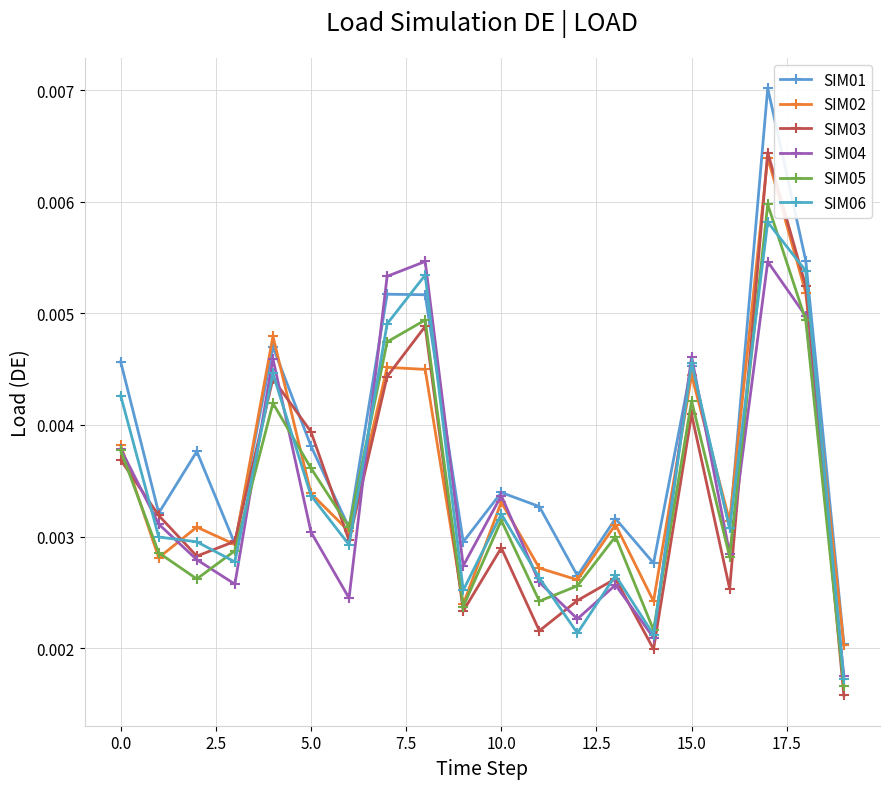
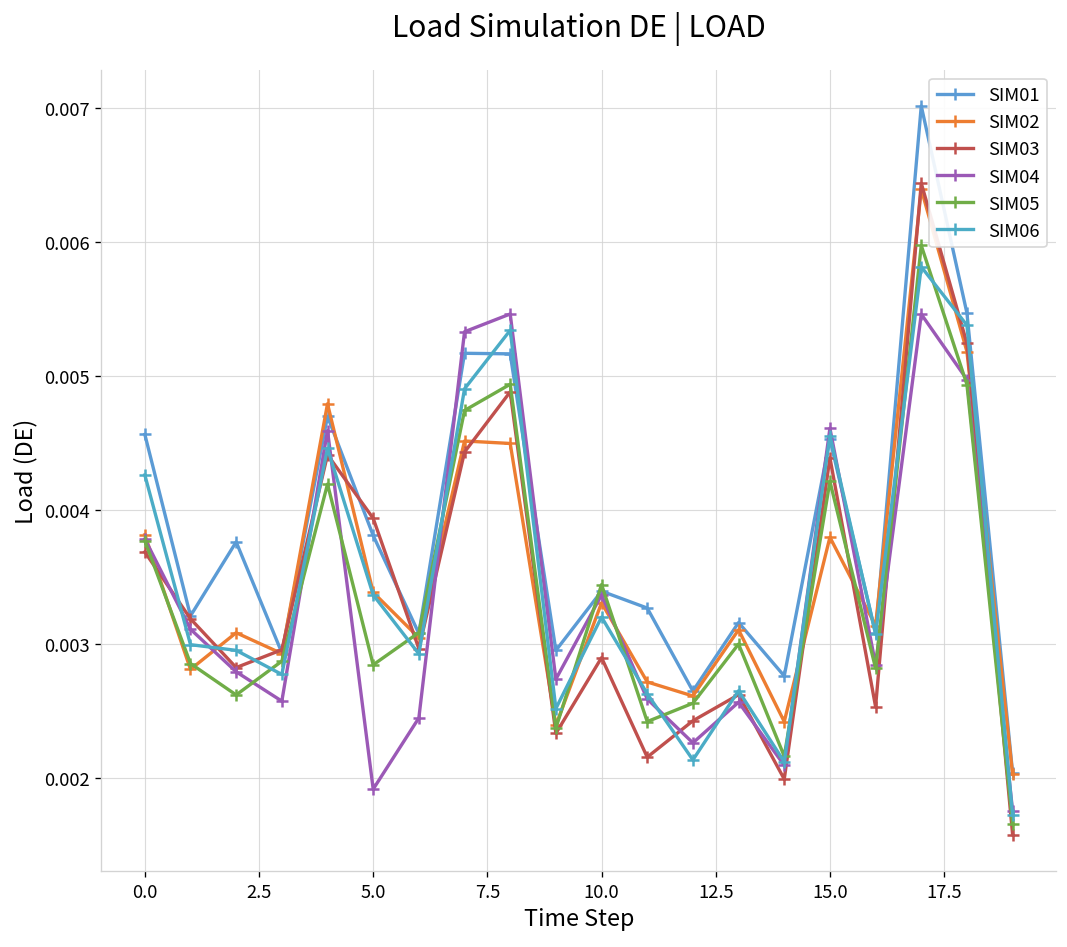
SIM04, 5.0: 0.00304 -> 0.00192
SIM05, 5.0: 0.00361 -> 0.00285
SIM05, 10.0: 0.00315 -> 0.00344
SIM02, 15.0: 0.00445 -> 0.00380
SIM03, 15.0: 0.00409 -> 0.00439
